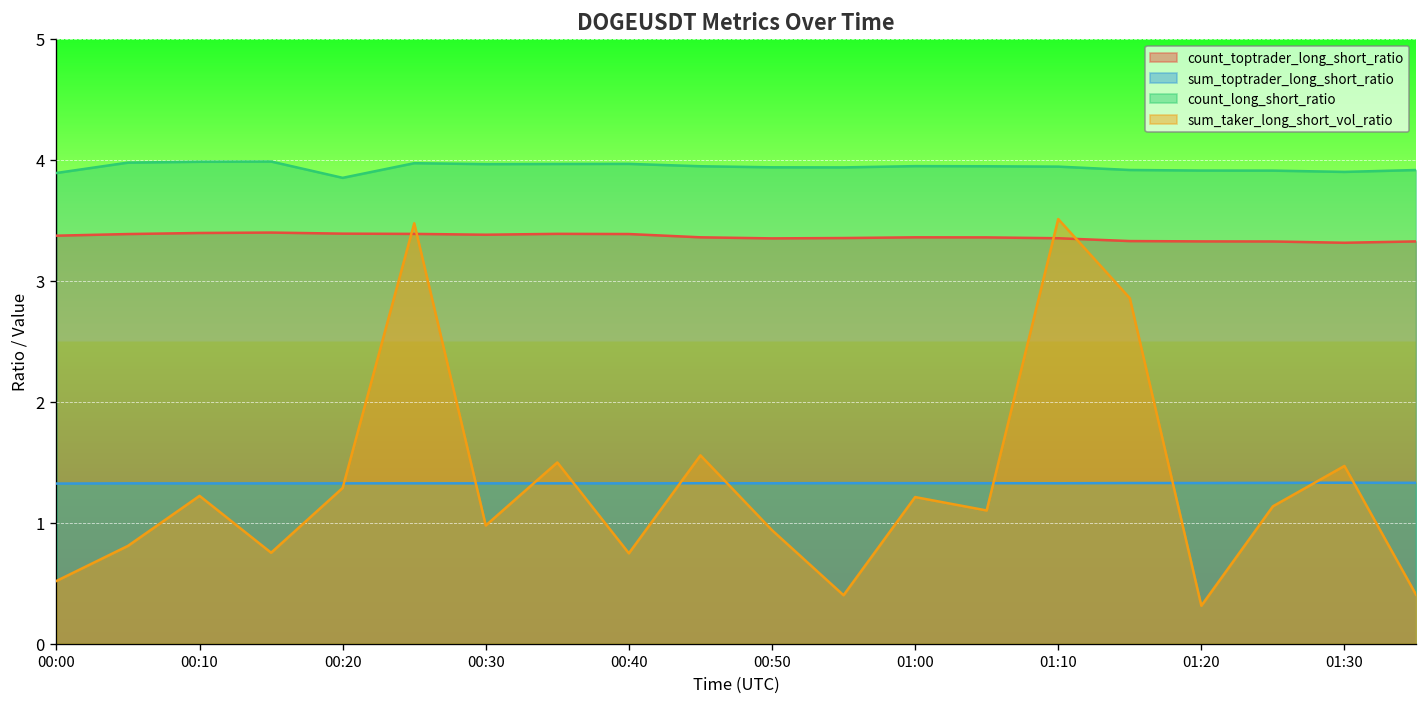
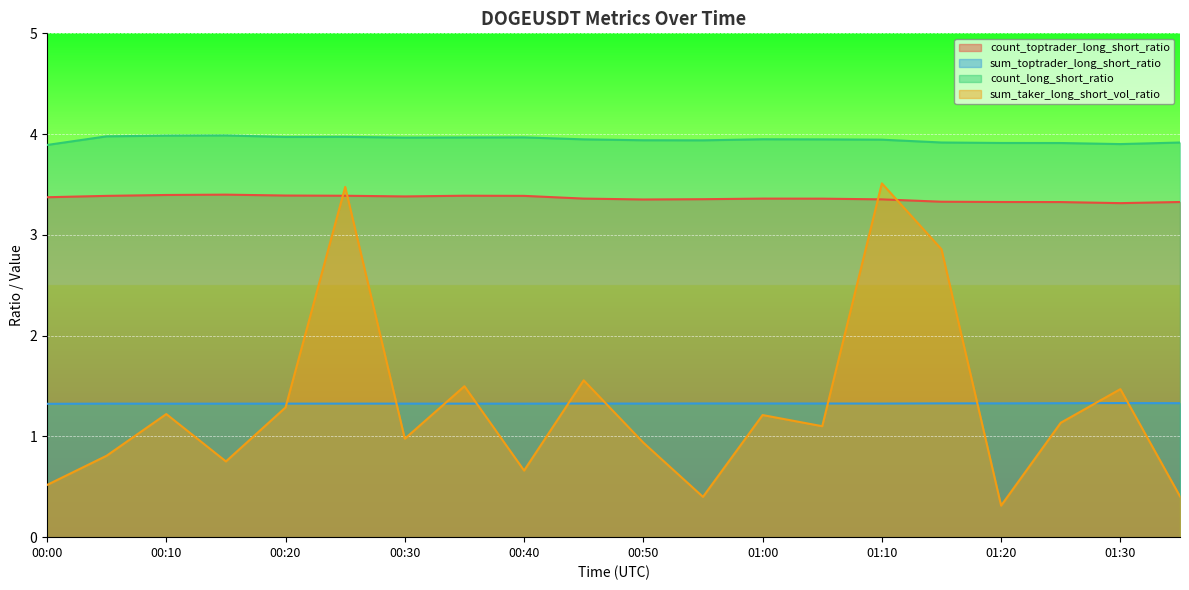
count_long_short_ratio, 00:20: 3.85 -> 3.97
sum_taker_long_short_vol_ratio, 00:40: 0.75 -> 0.66
